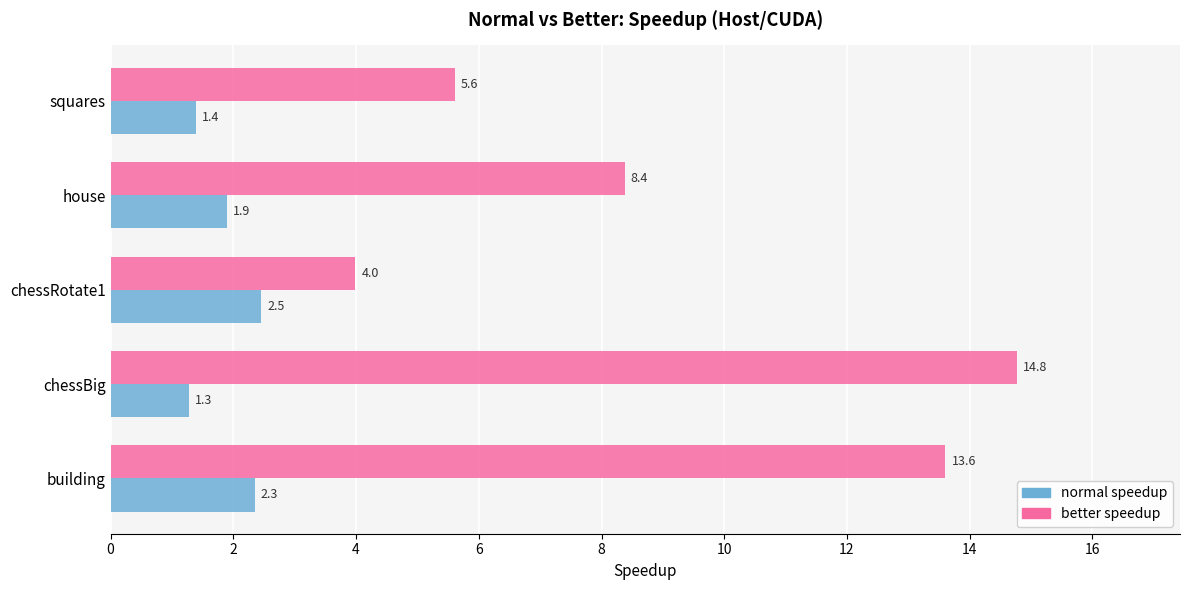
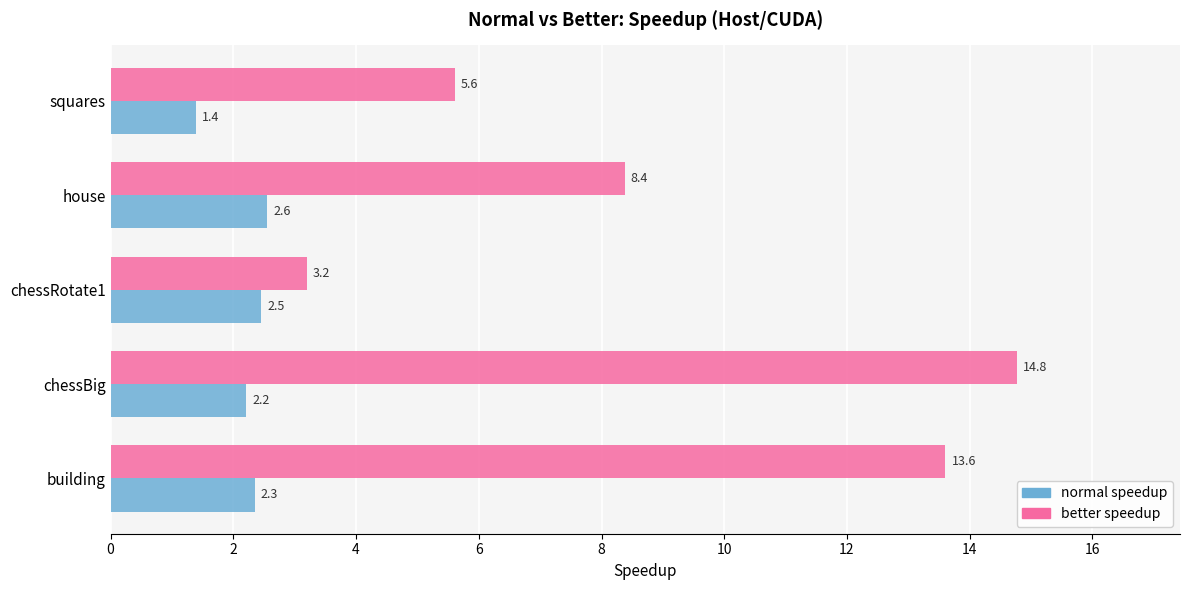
normal speedup, house: 1.9 -> 2.6
better speedup, chessRotate1: 4.0 -> 3.2
normal speedup, chessBig: 1.3 -> 2.2
